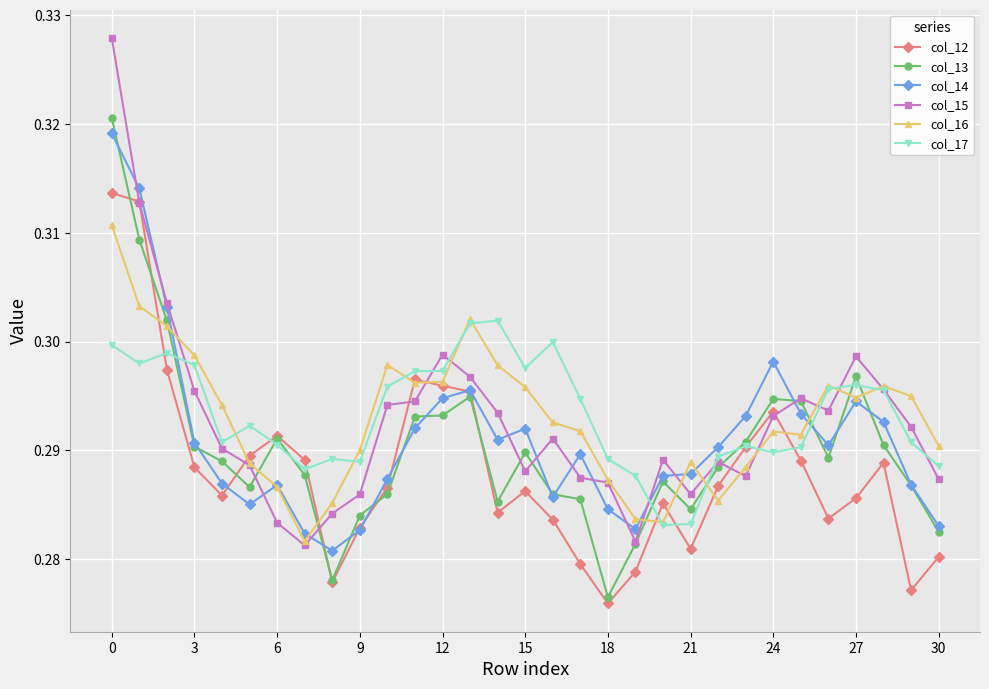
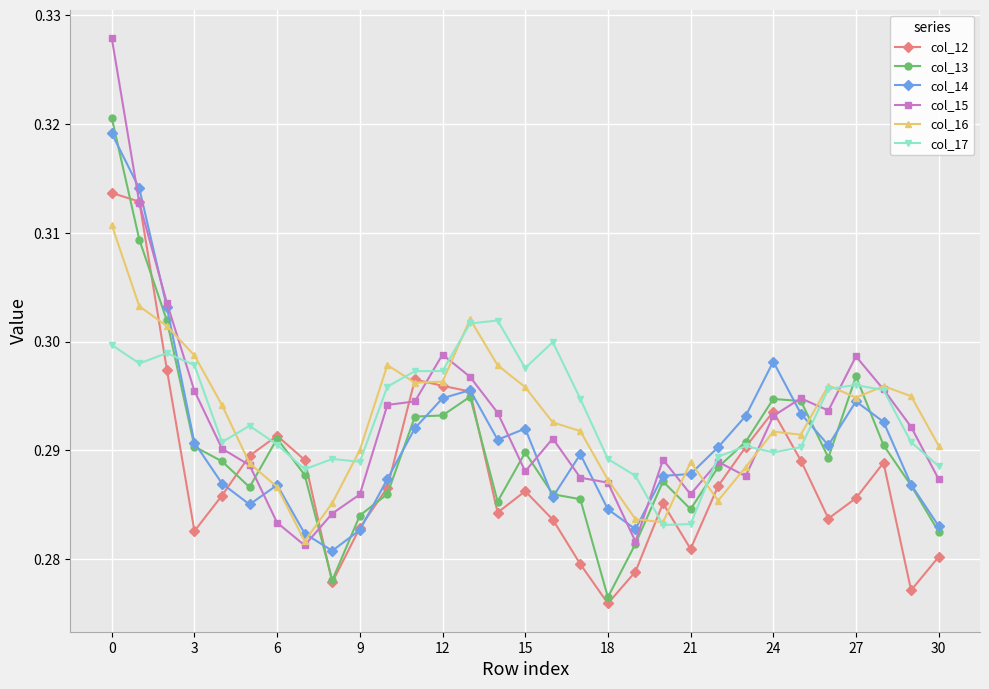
col_12, 3: 0.2885 -> 0.2826
